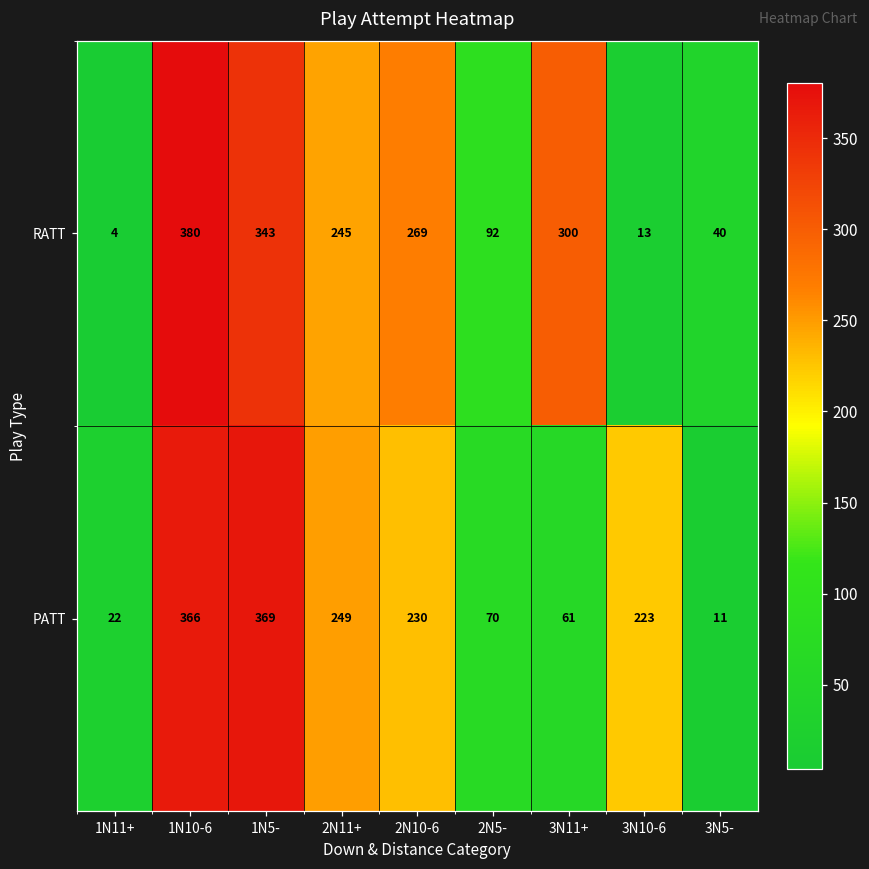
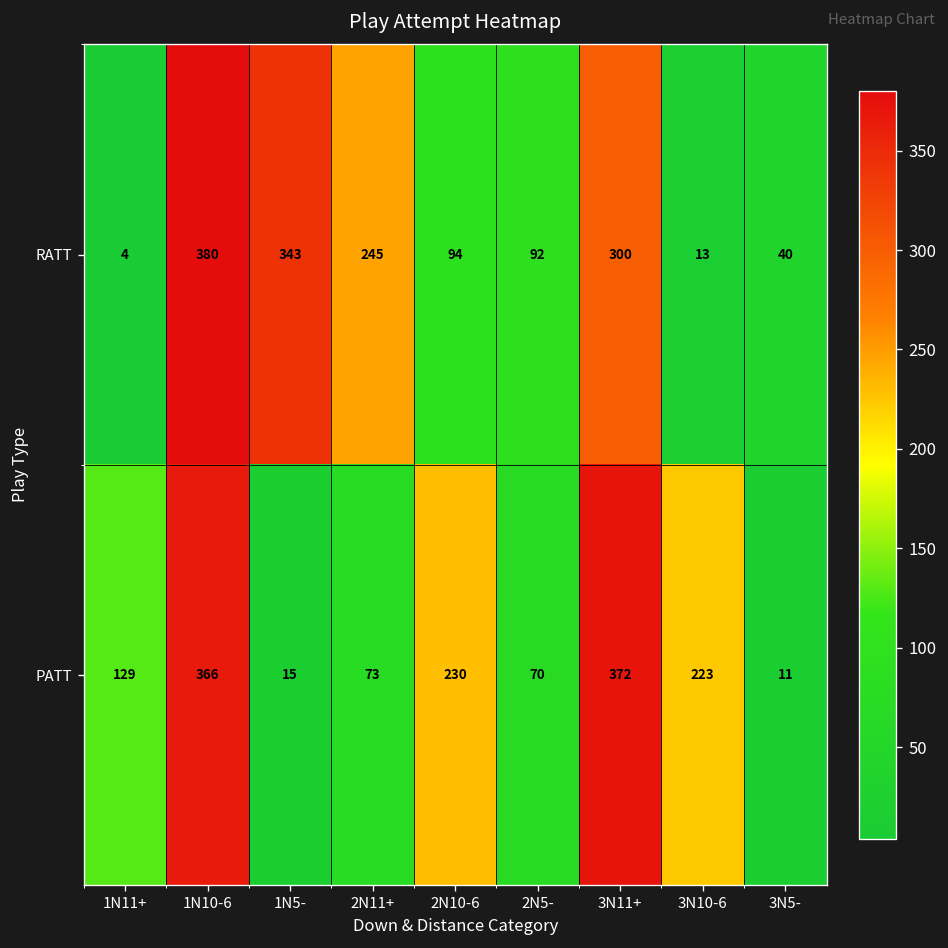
RATT, 2N10-6: 269 -> 94
PATT, 1N11+: 22 -> 129
PATT, 1N5-: 369 -> 15
PATT, 2N11+: 249 -> 73
PATT, 3N11+: 61 -> 372
